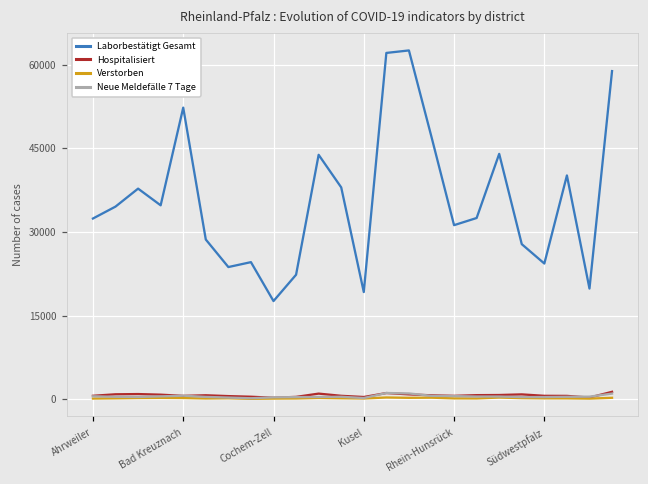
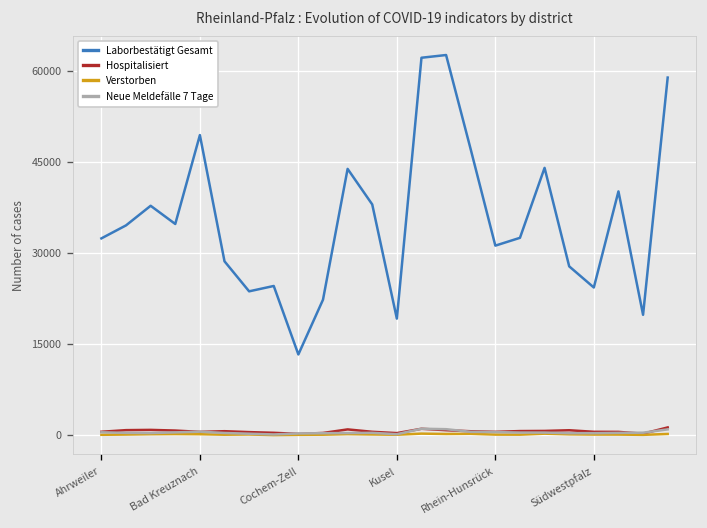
Laborbestätigt Gesamt, Bad Kreuznach: 52000 -> 49000
Laborbestätigt Gesamt, Cochem-Zell: 18000 -> 13000
